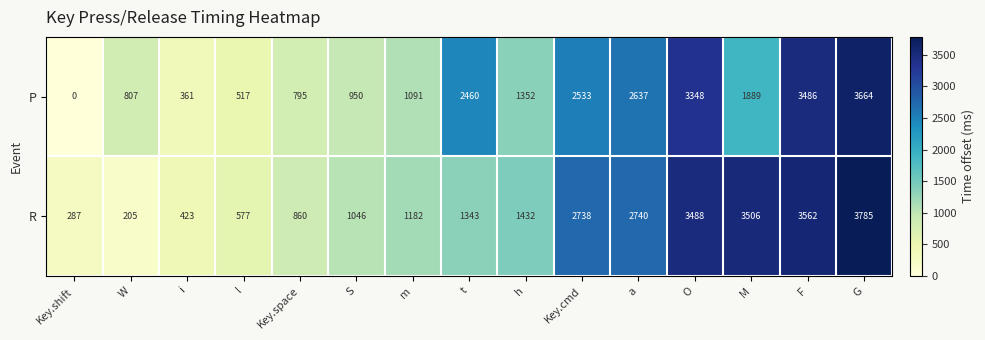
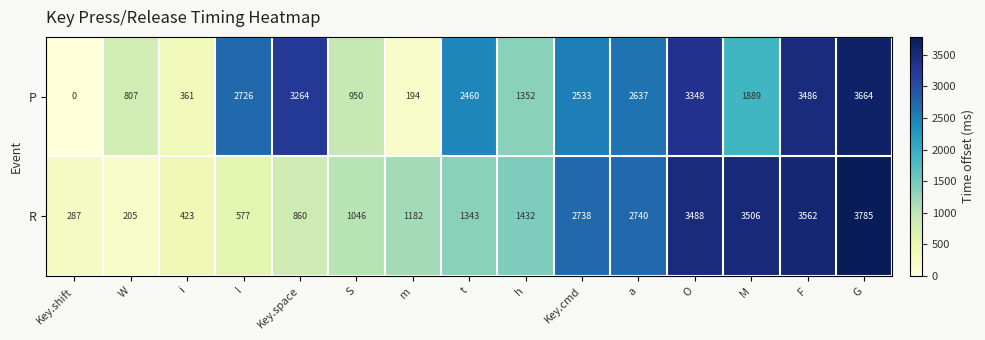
P, l: 517 -> 2726
P, Key.space: 795 -> 3264
P, m: 1091 -> 194
